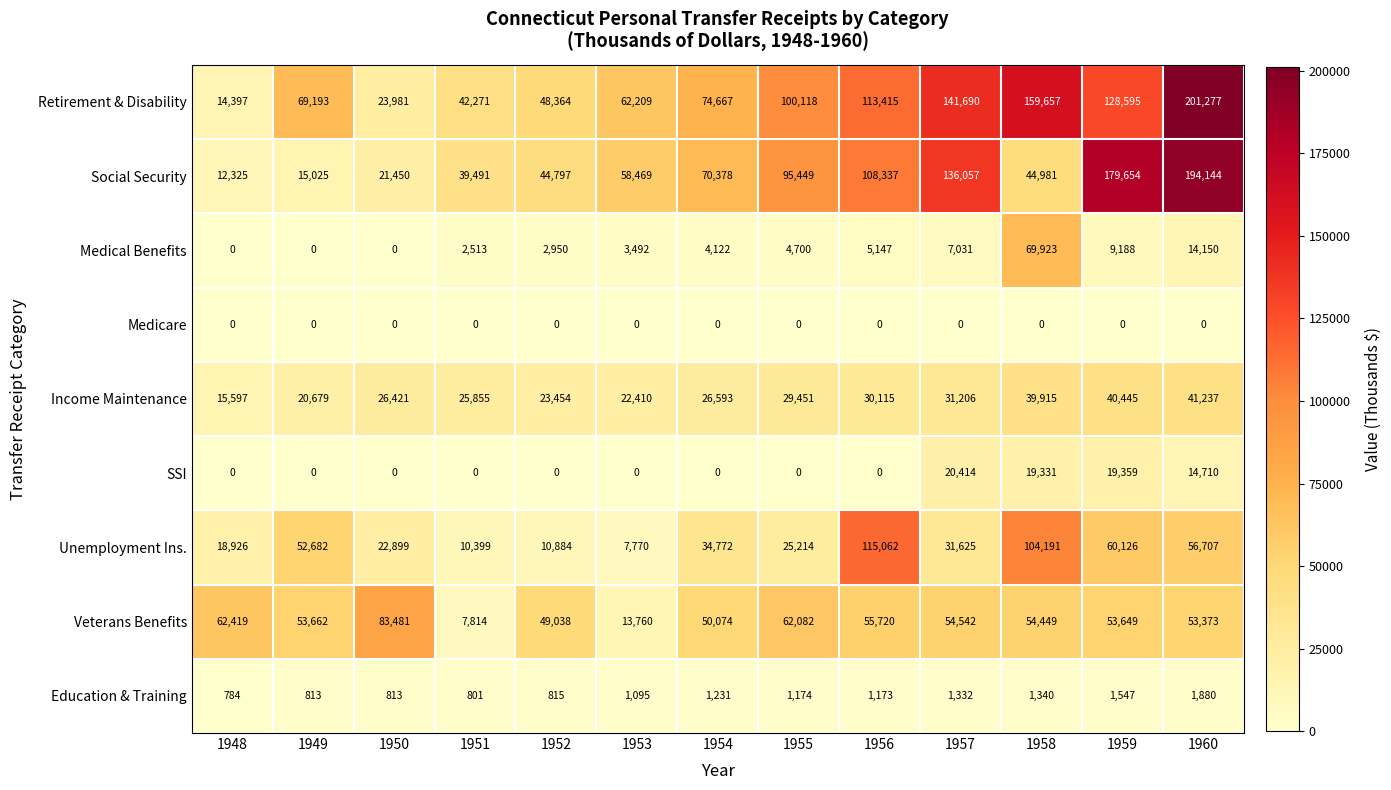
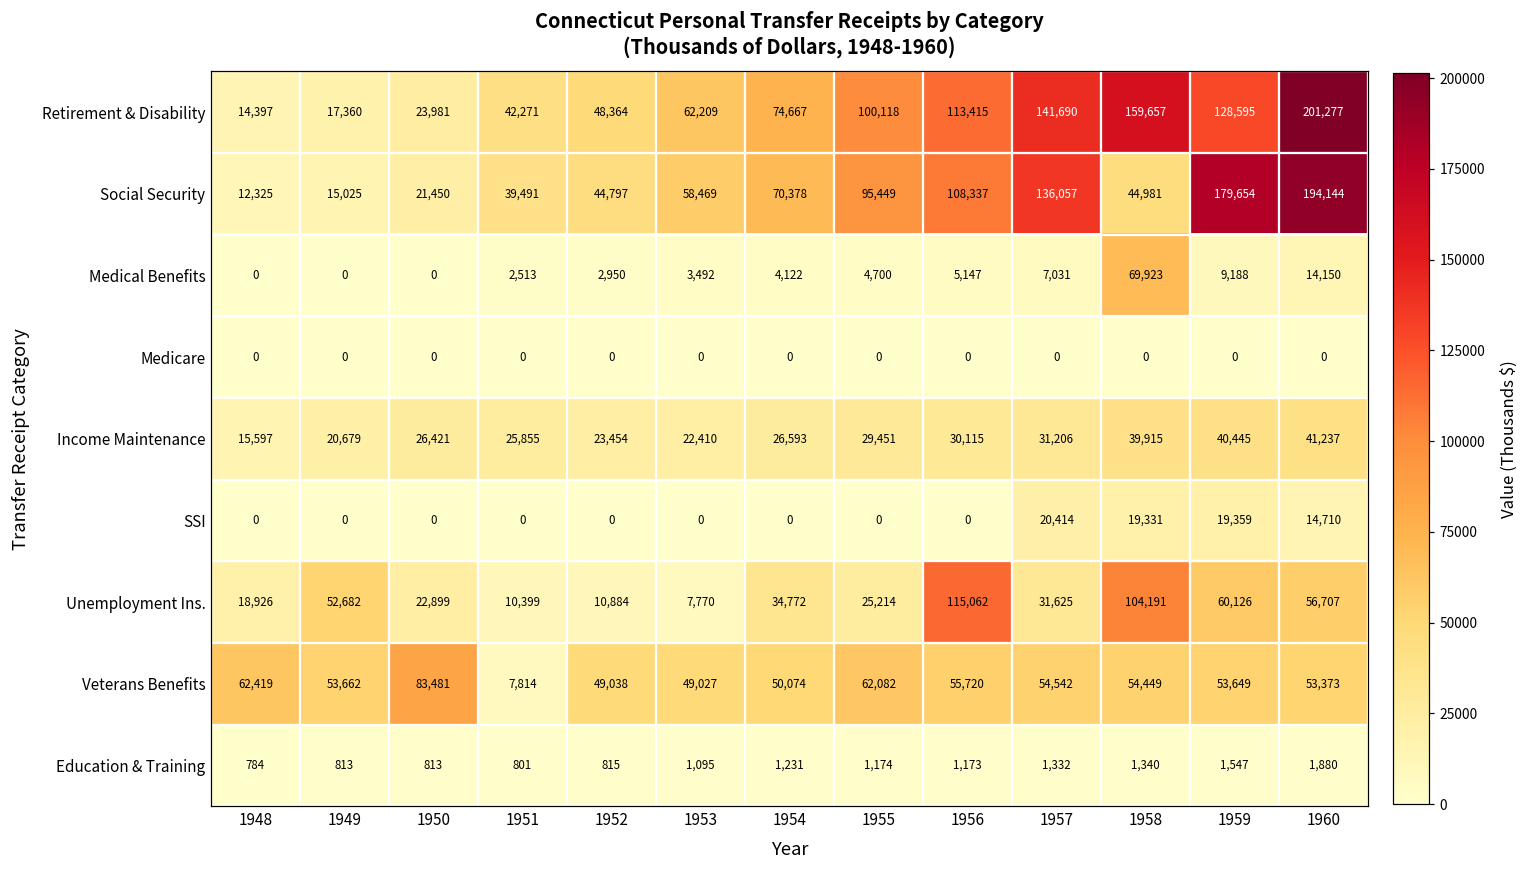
Retirement & Disability, 1949: 69,193 -> 17,360
Veterans Benefits, 1953: 13,760 -> 49,027
